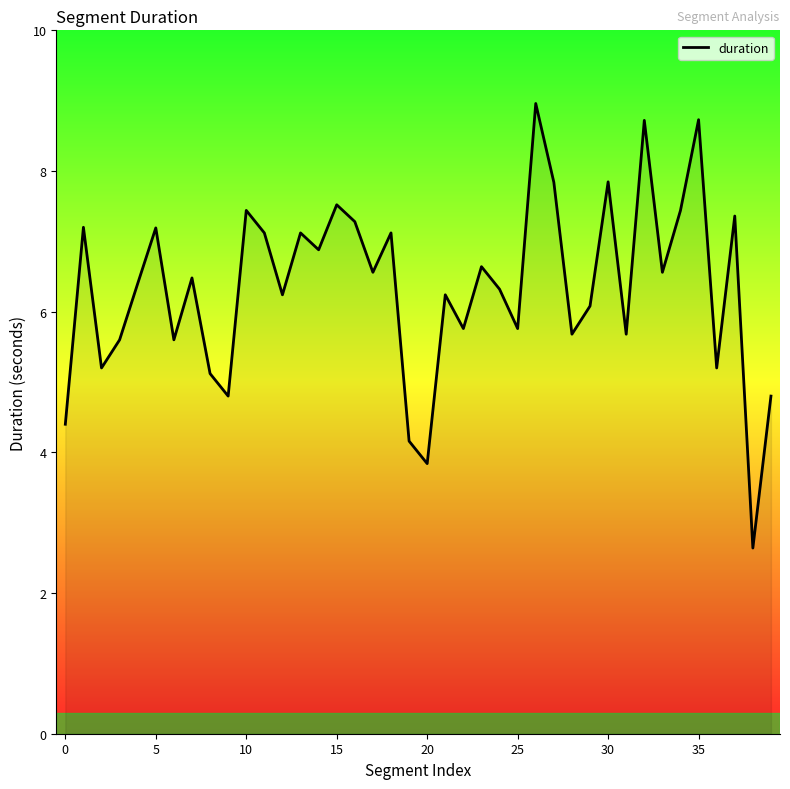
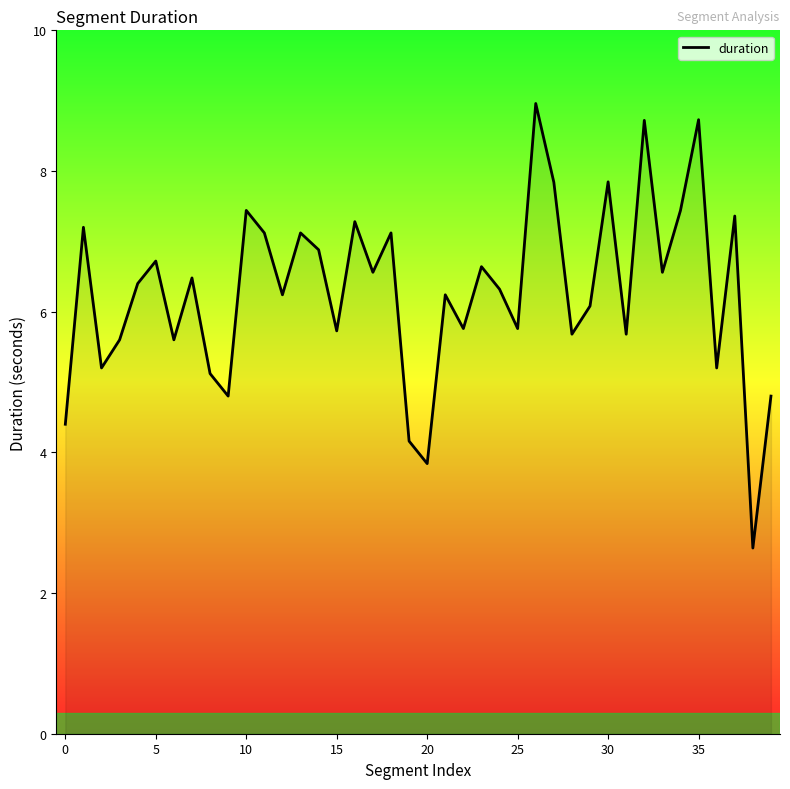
5: 7.2 -> 6.7
15: 7.5 -> 5.7
